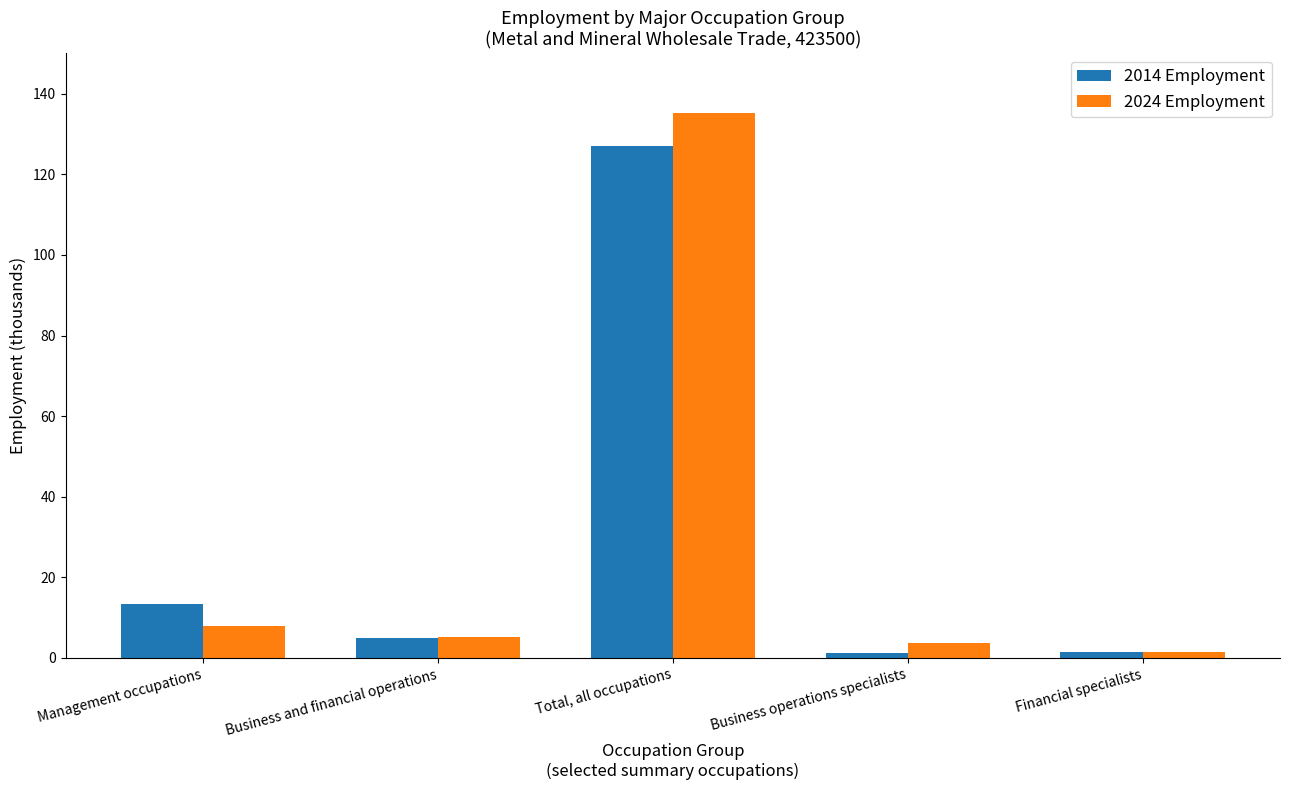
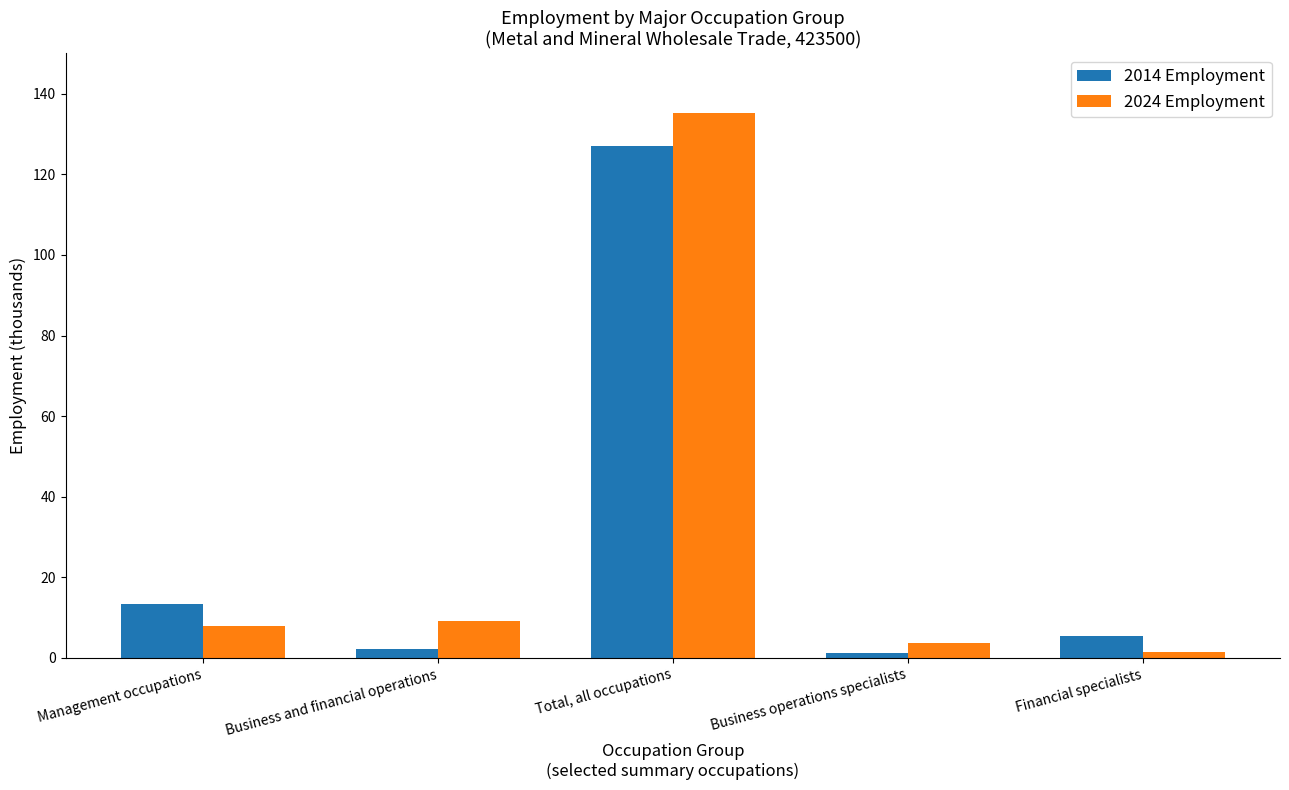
2014 Employment, Business and financial operations: 5 -> 2
2024 Employment, Business and financial operations: 5 -> 9
2014 Employment, Financial specialists: 1 -> 6
